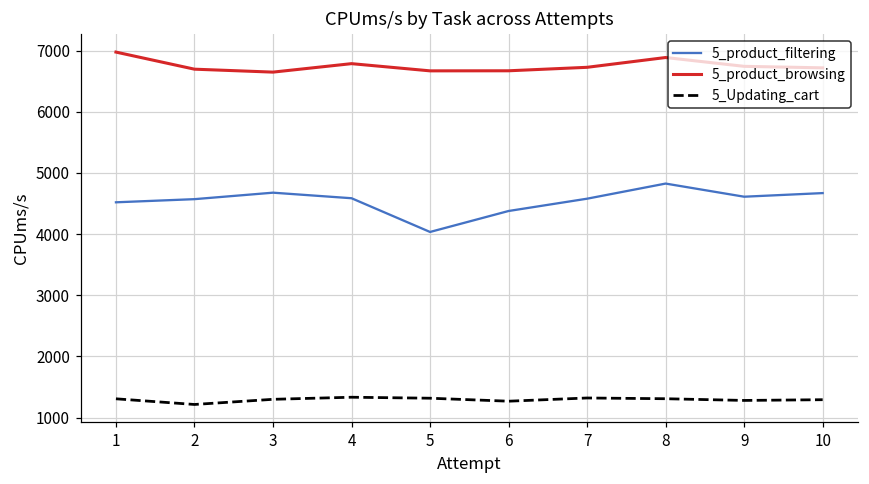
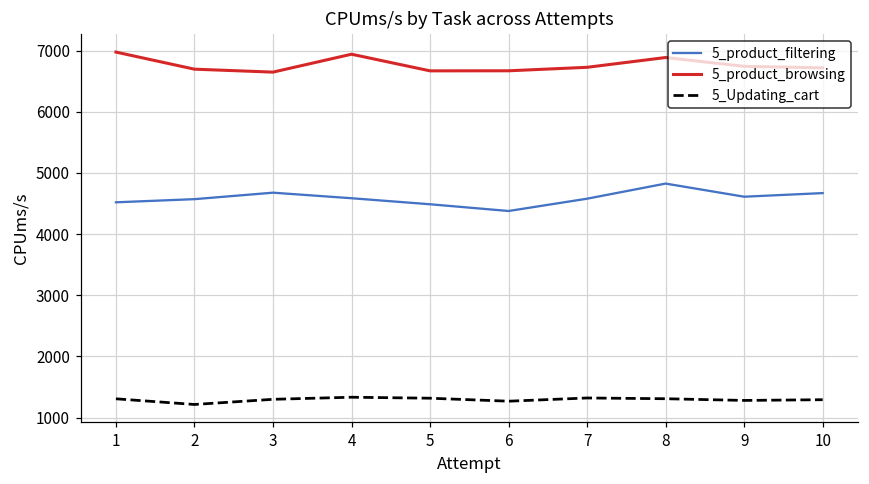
5_product_browsing, 4: 6800 -> 6900
5_product_filtering, 5: 4000 -> 4500
